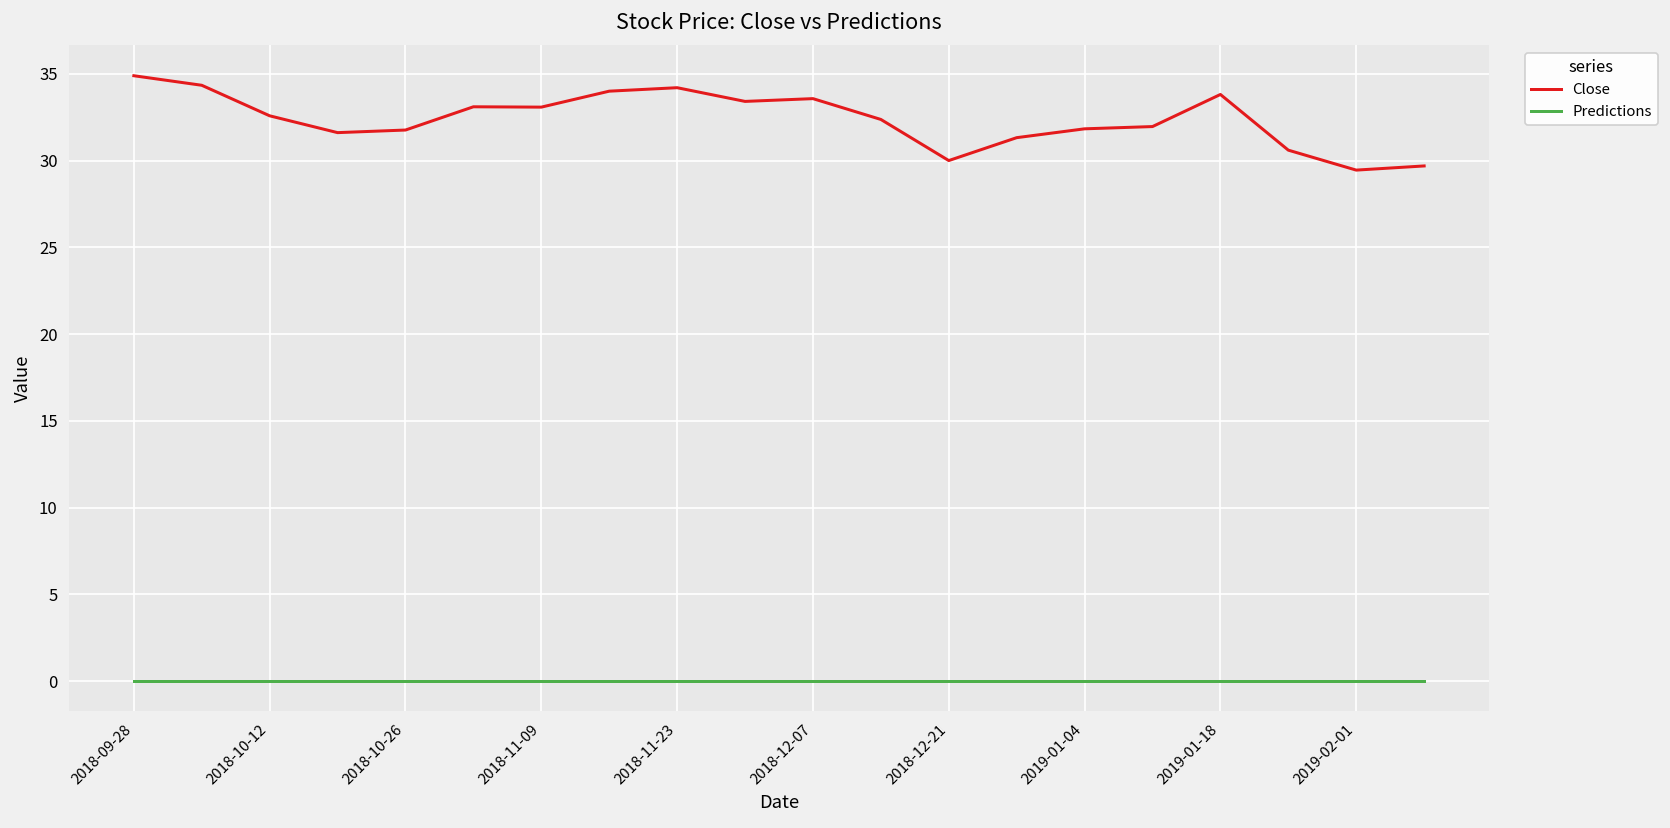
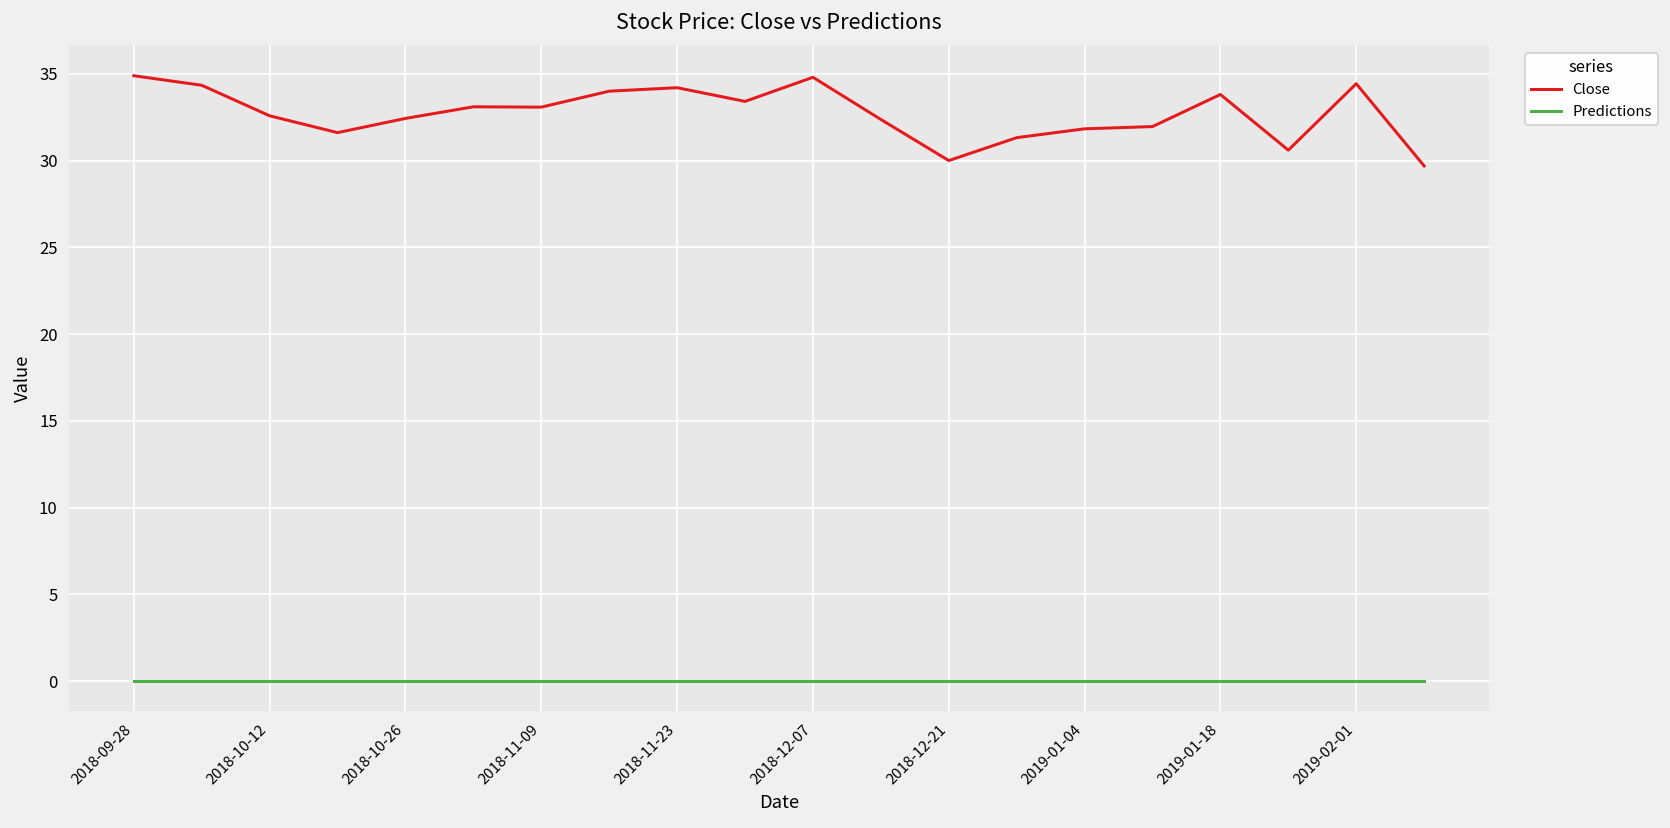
Close, 2018-10-26: 31.8 -> 32.4
Close, 2018-12-07: 33.6 -> 34.8
Close, 2019-02-01: 29.5 -> 34.4
